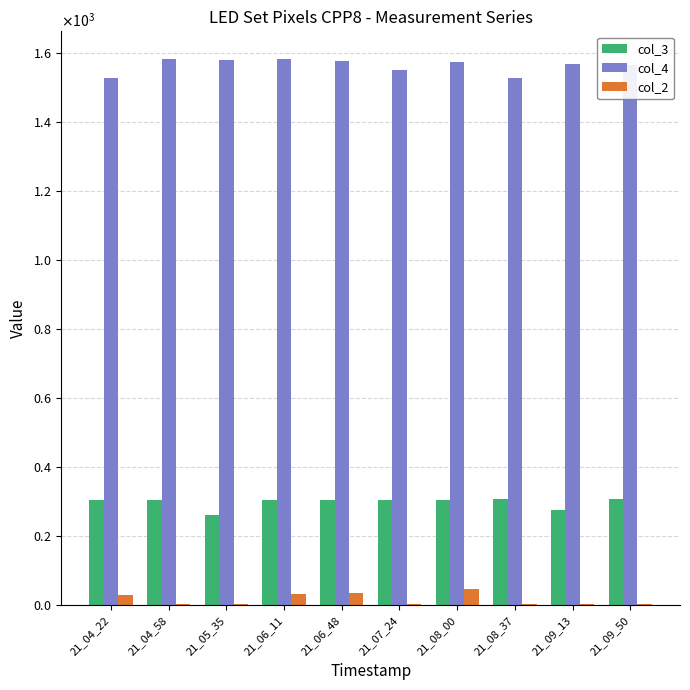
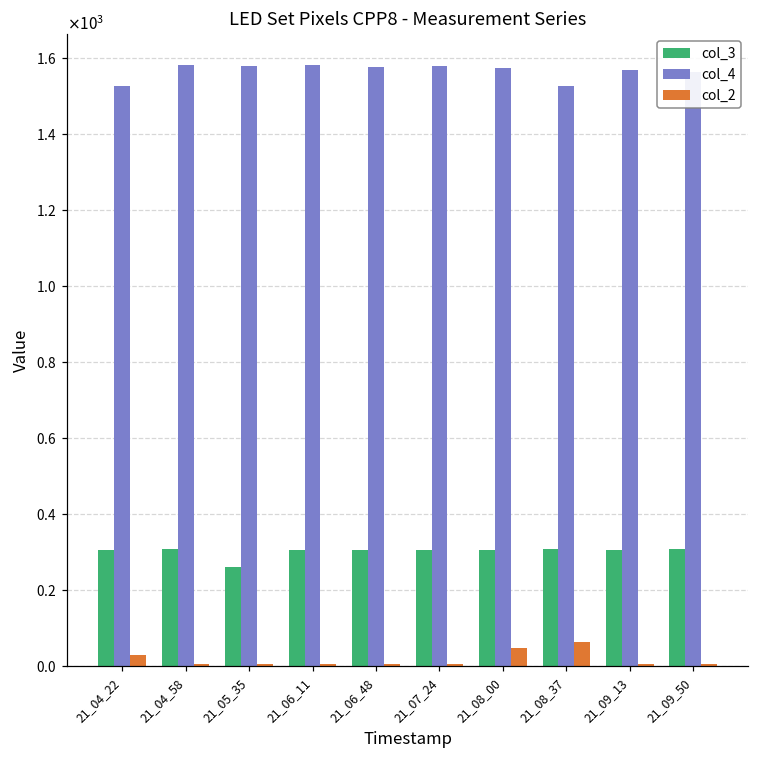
col_2, 21_06_11: 30 -> 10
col_2, 21_06_48: 40 -> 10
col_4, 21_07_24: 1550 -> 1580
col_2, 21_08_37: 10 -> 60
col_3, 21_09_13: 280 -> 310
